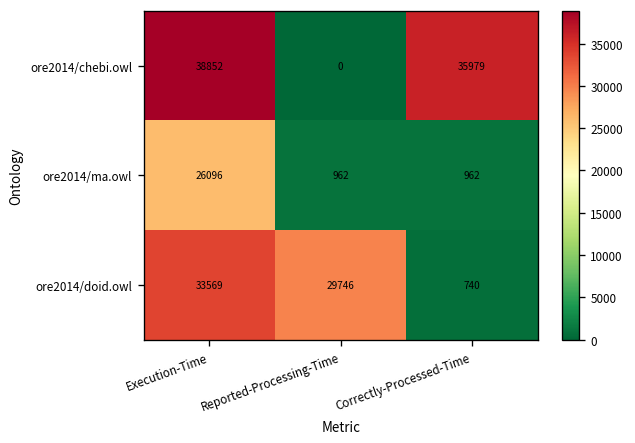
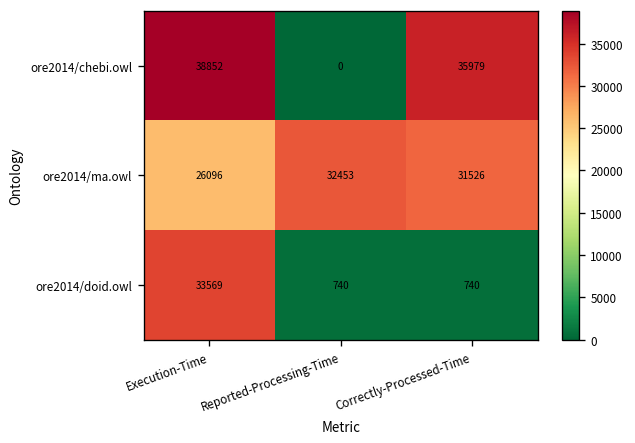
ore2014/ma.owl, Reported-Processing-Time: 962 -> 32453
ore2014/ma.owl, Correctly-Processed-Time: 962 -> 31526
ore2014/doid.owl, Reported-Processing-Time: 29746 -> 740
